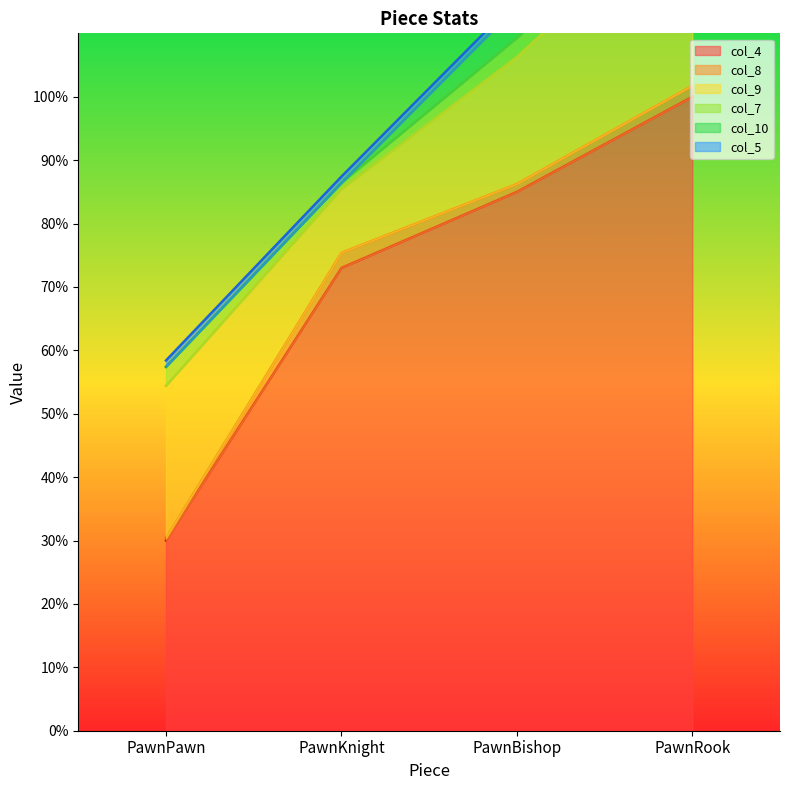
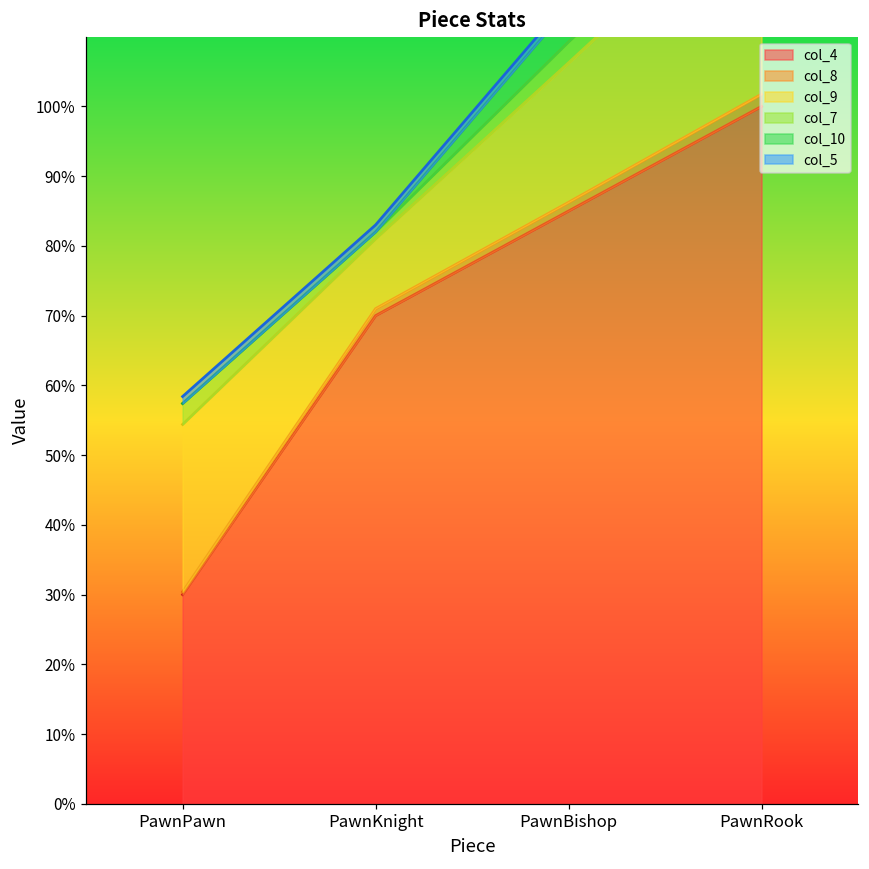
col_4, PawnKnight: 73% -> 70%
col_8, PawnKnight: 2% -> 1%
